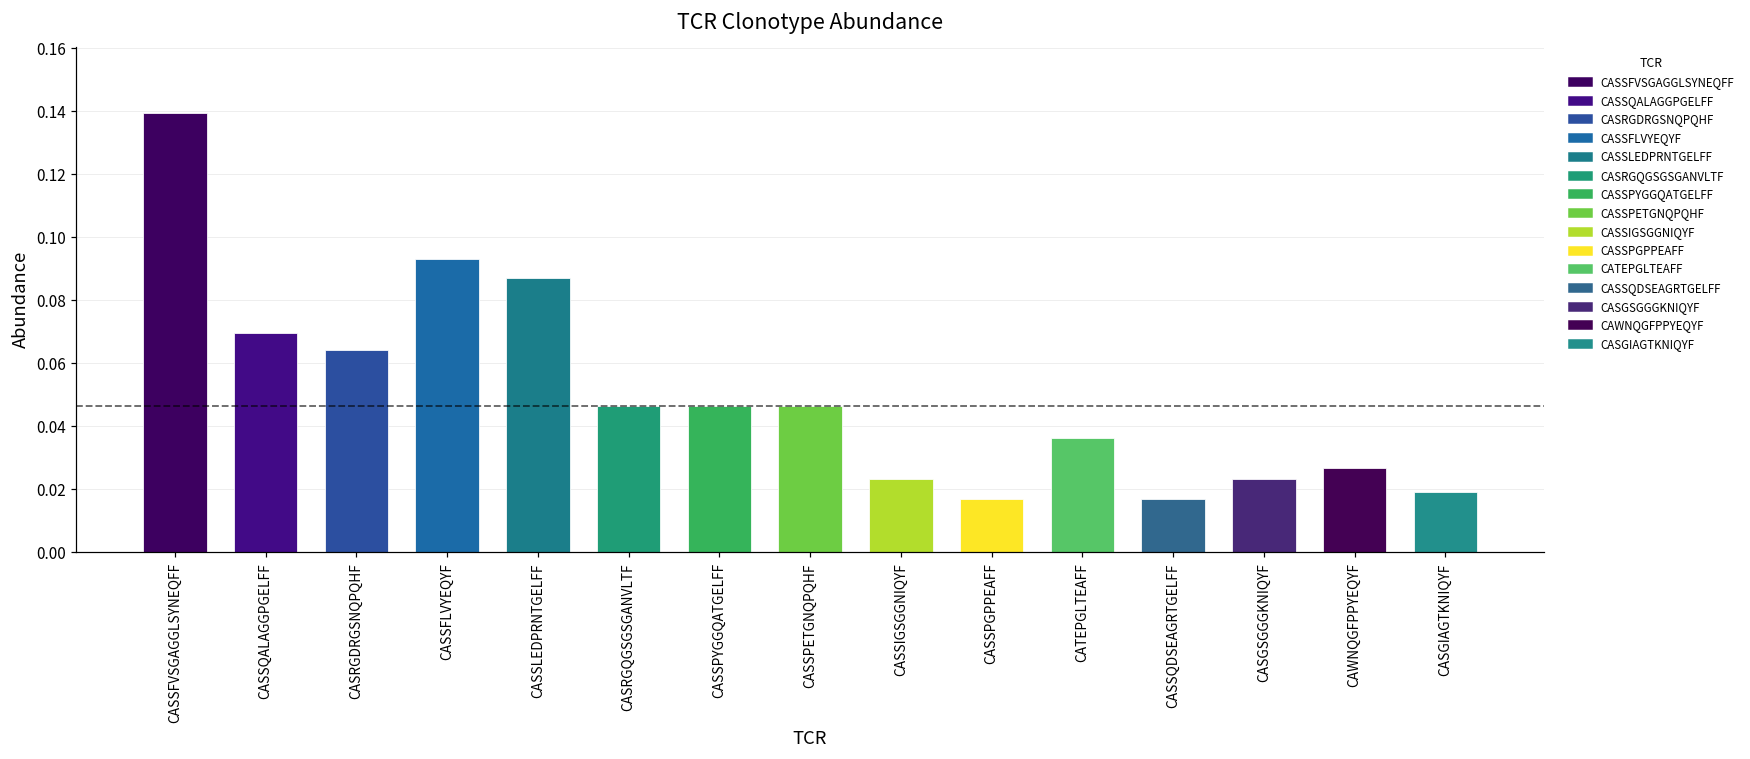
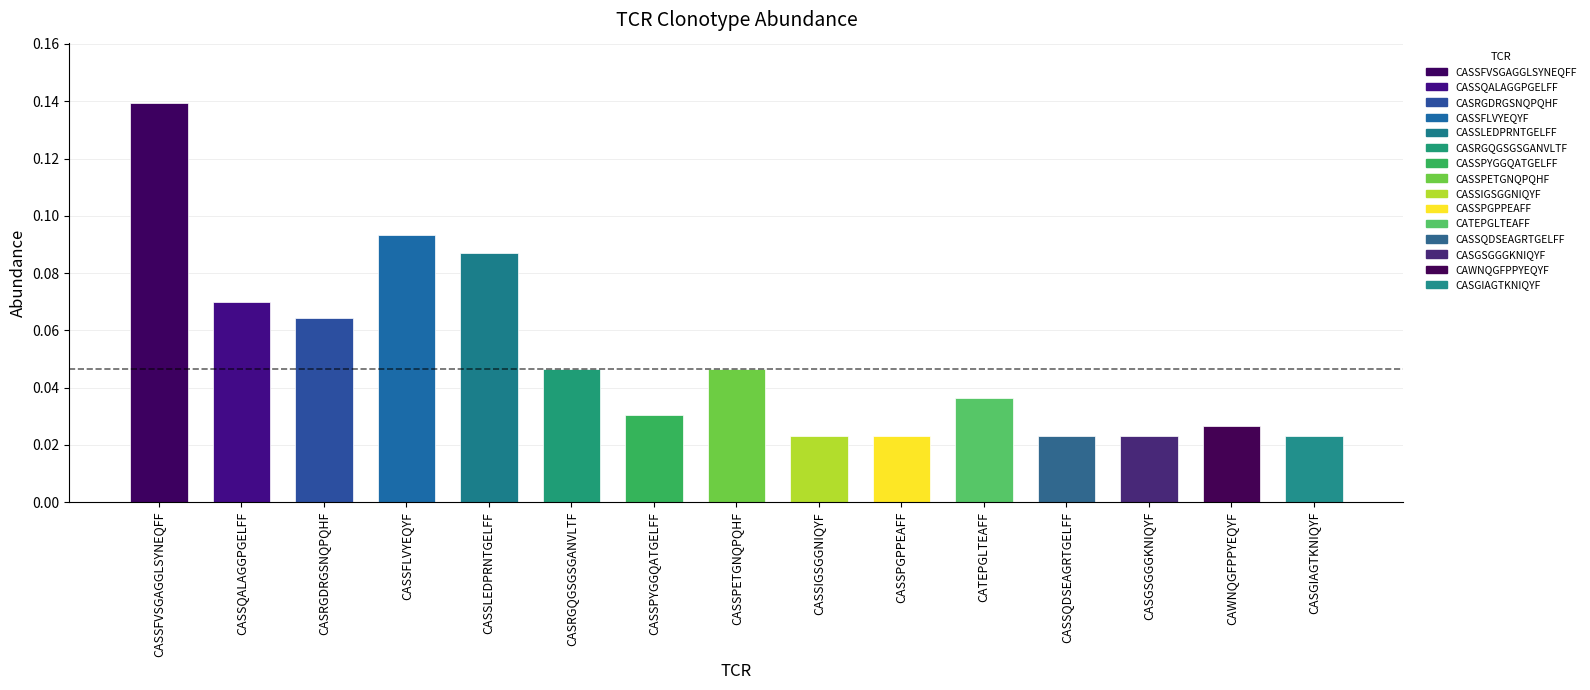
CASSPYGGQATGELFF: 0.047 -> 0.031
CASSPGPPEAFF: 0.017 -> 0.023
CASSQDSEAGRTGELFF: 0.017 -> 0.023
CASGIAGTKNIQYF: 0.019 -> 0.023
